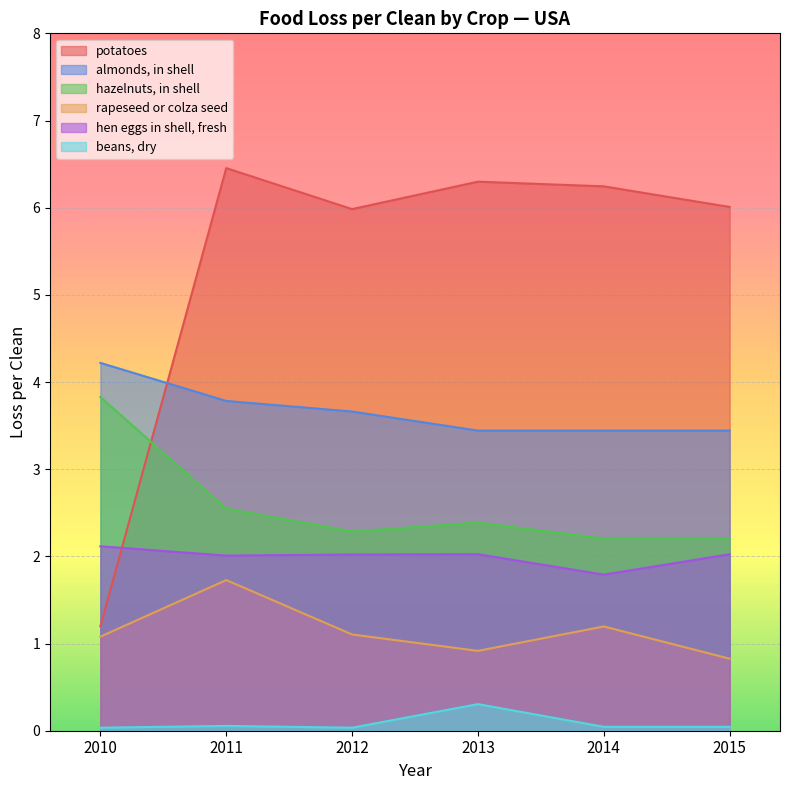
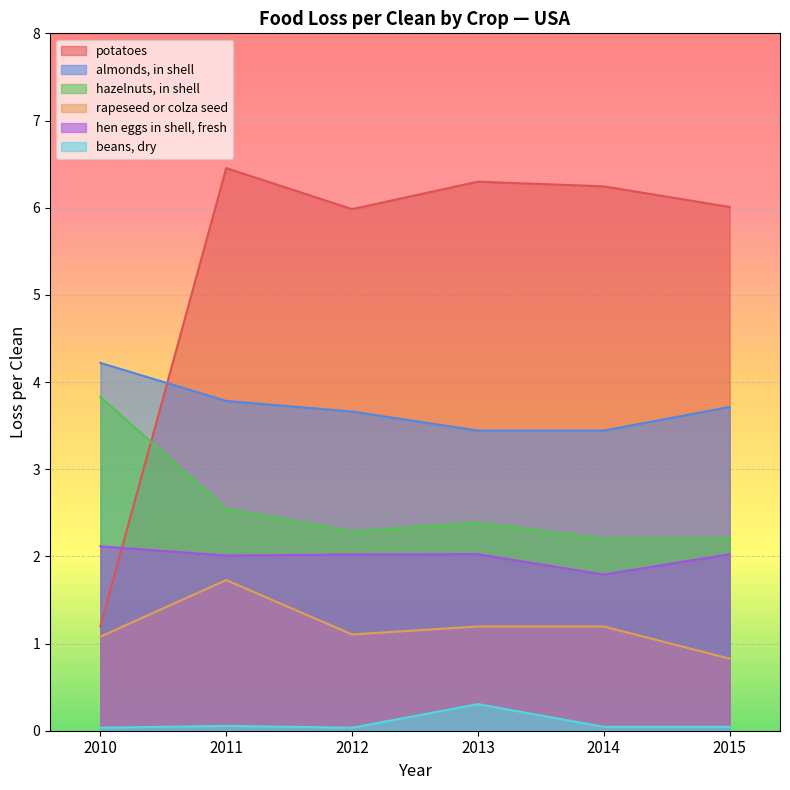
rapeseed or colza seed, 2013: 0.9 -> 1.2
almonds, in shell, 2015: 3.4 -> 3.7
